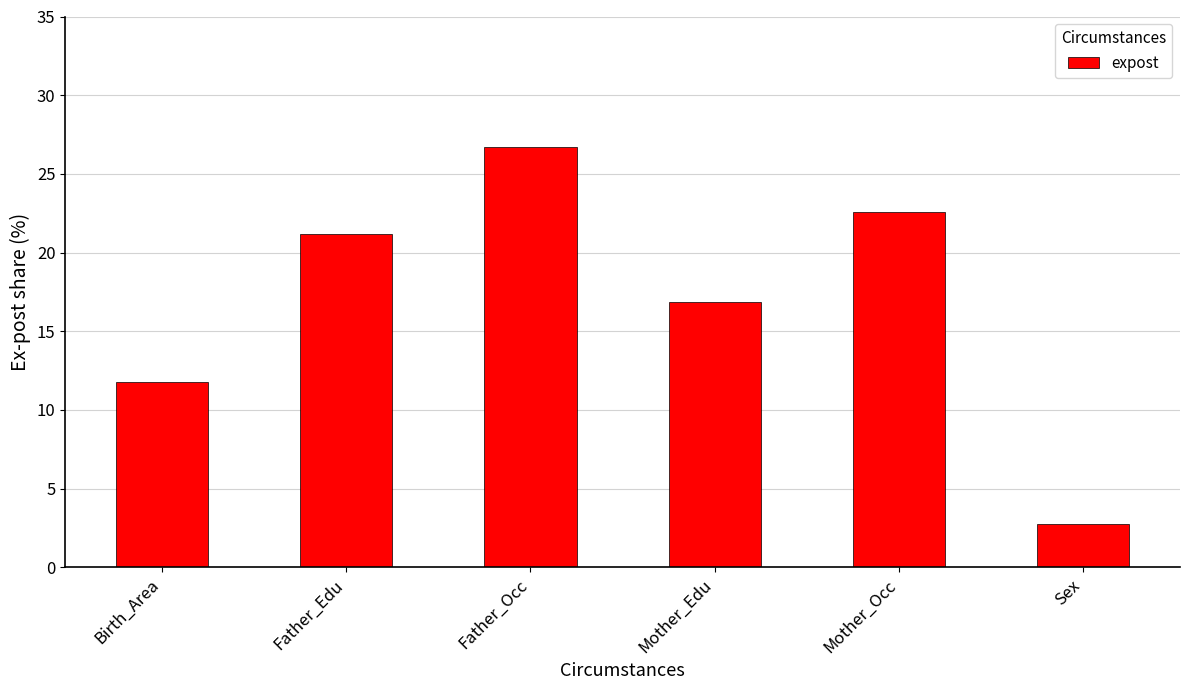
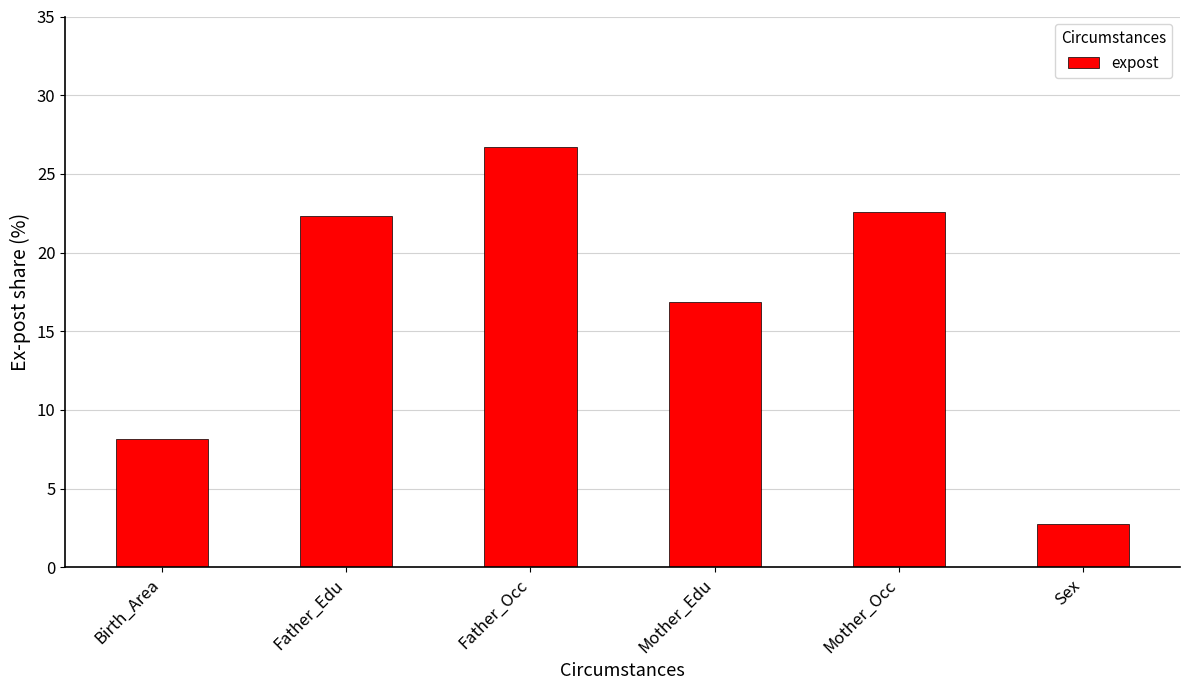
Birth_Area: 11.8 -> 8.2
Father_Edu: 21.2 -> 22.3
